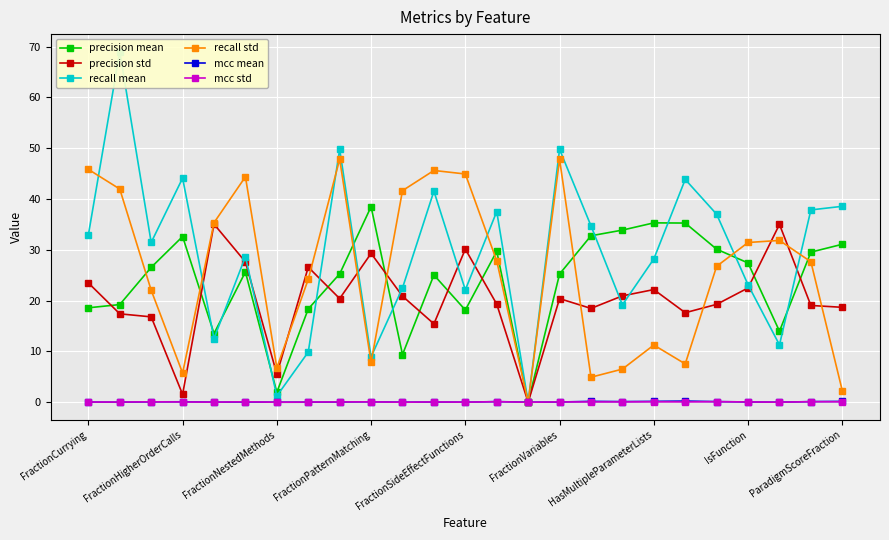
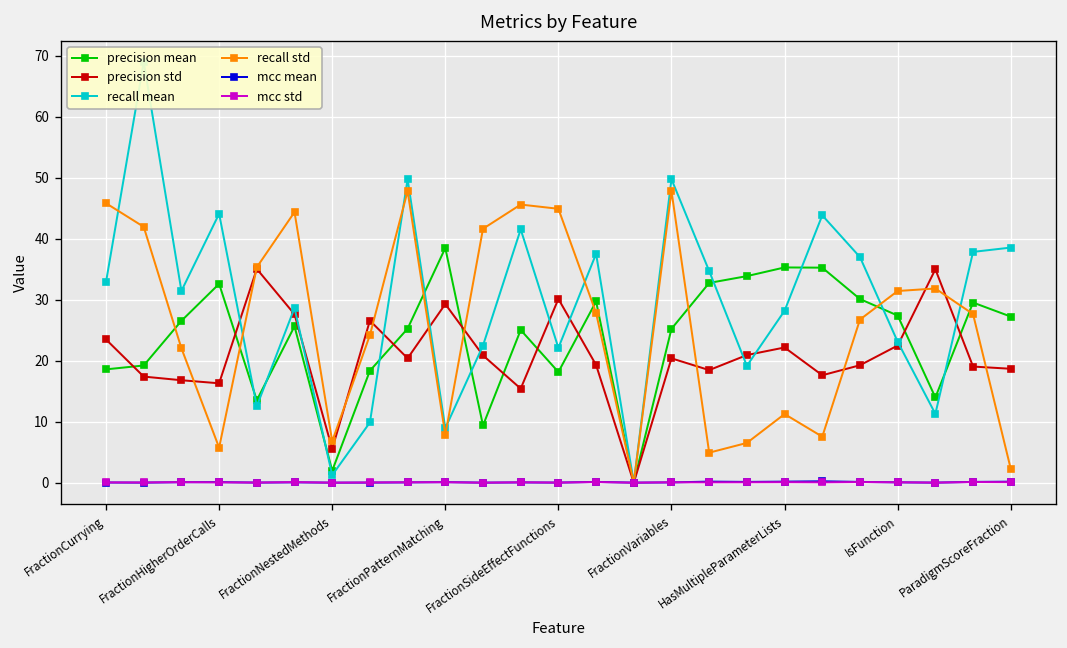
precision std, FractionHigherOrderCalls: 2 -> 16
precision mean, ParadigmScoreFraction: 31 -> 27
